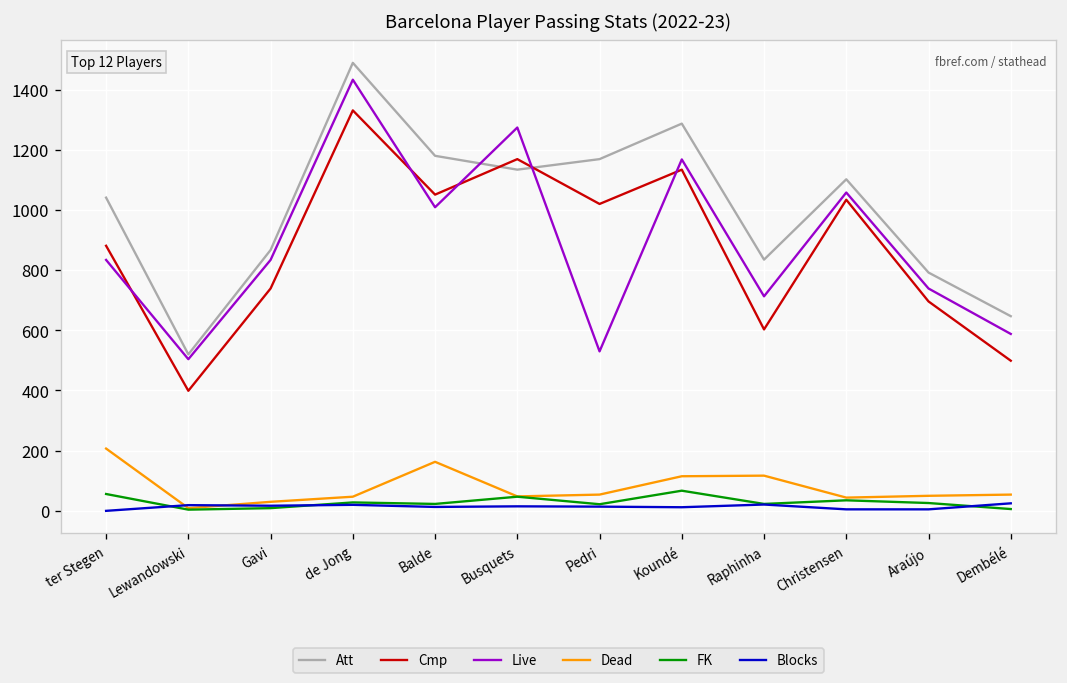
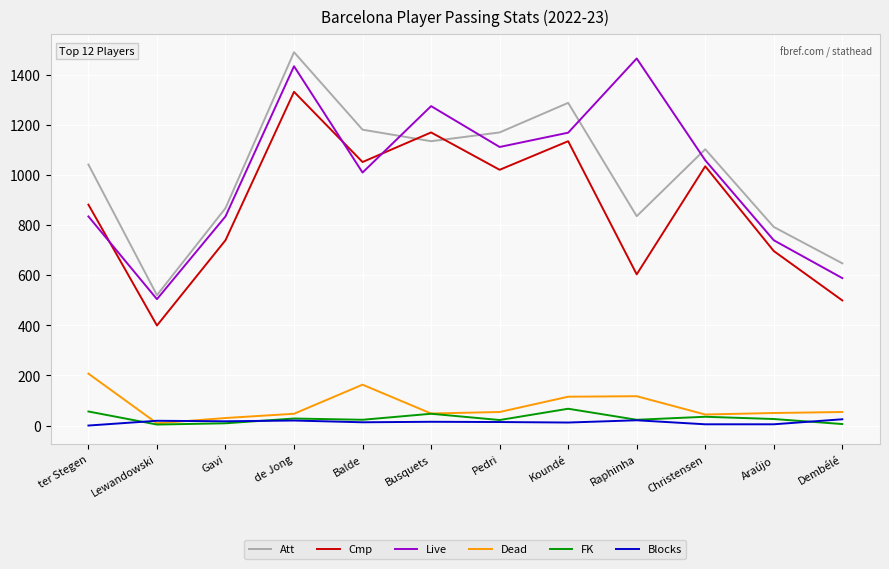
Live, Pedri: 530 -> 1110
Live, Raphinha: 710 -> 1460
